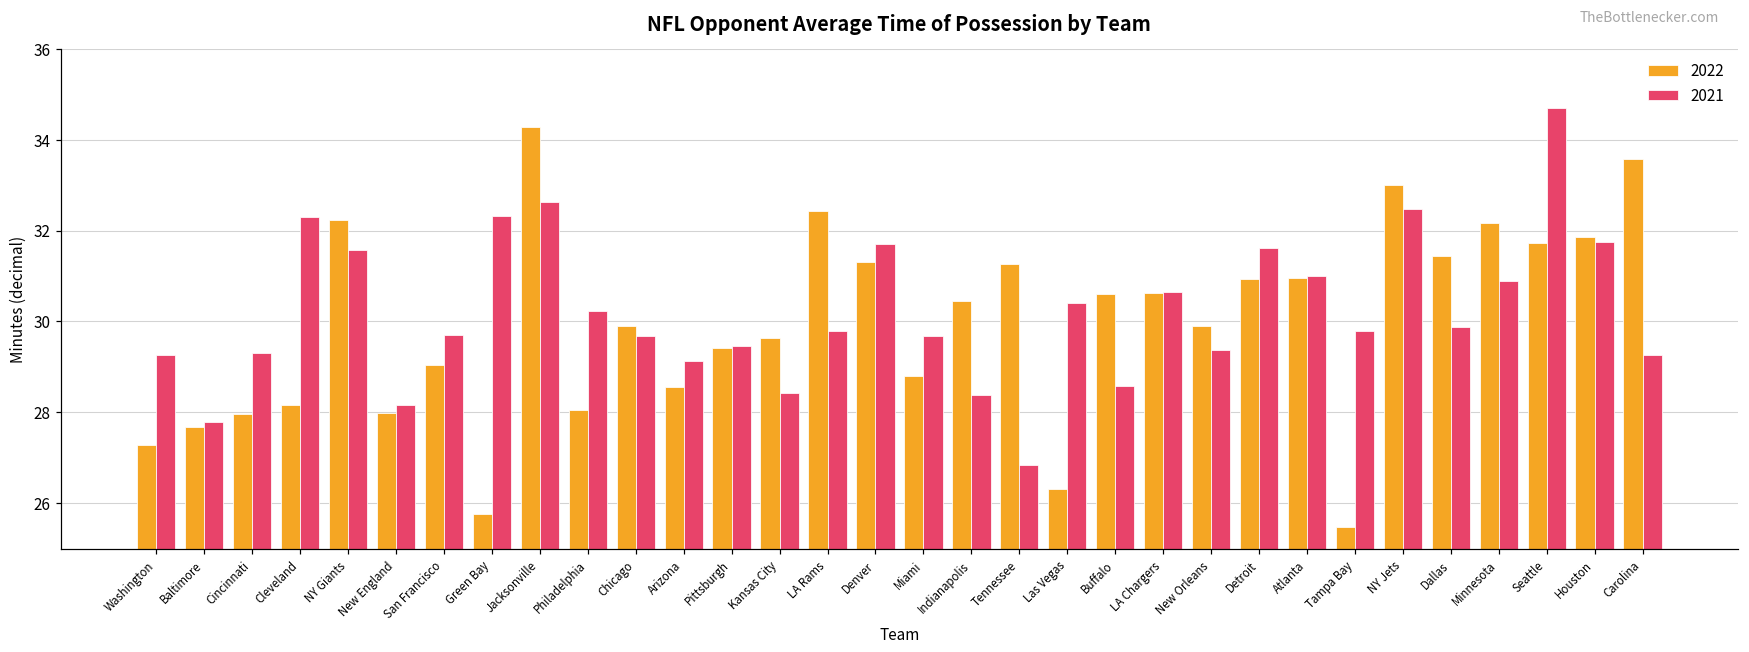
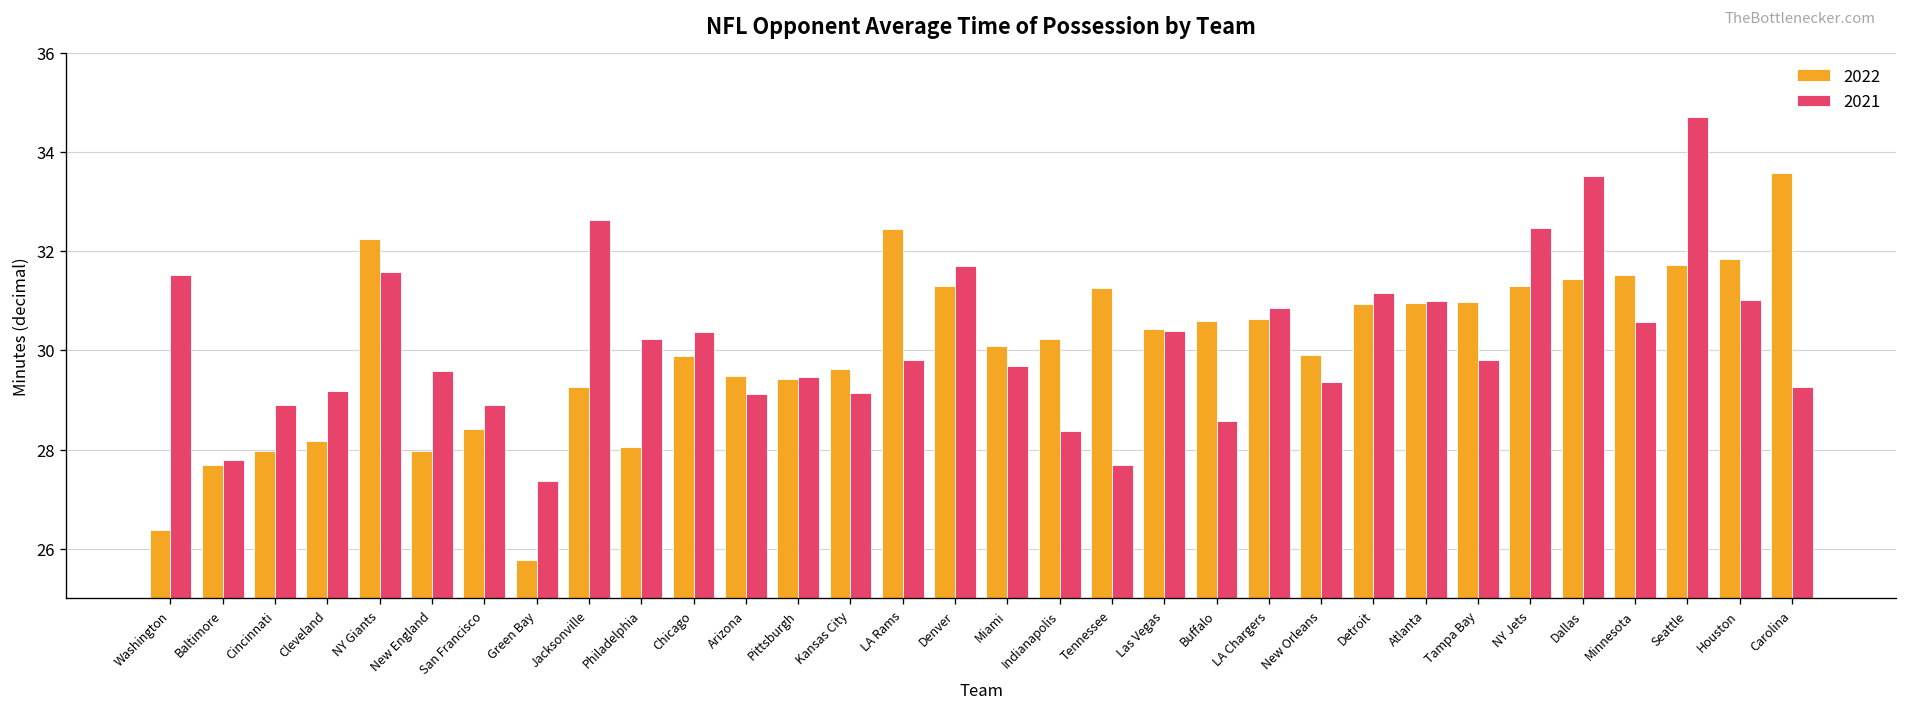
2022, Washington: 27.3 -> 26.4
2021, Washington: 29.3 -> 31.5
2021, Cincinnati: 29.3 -> 28.9
2021, Cleveland: 32.3 -> 29.2
2021, New England: 28.2 -> 29.6
2022, San Francisco: 29.1 -> 28.4
2021, San Francisco: 29.7 -> 28.9
2021, Green Bay: 32.3 -> 27.4
2022, Jacksonville: 34.3 -> 29.3
2021, Chicago: 29.7 -> 30.4
2022, Arizona: 28.6 -> 29.5
2021, Kansas City: 28.4 -> 29.2
2022, Miami: 28.8 -> 30.1
2022, Indianapolis: 30.4 -> 30.2
2021, Tennessee: 26.8 -> 27.7
2022, Las Vegas: 26.3 -> 30.4
2021, LA Chargers: 30.7 -> 30.9
2021, Detroit: 31.6 -> 31.2
2022, Tampa Bay: 25.5 -> 31.0
2022, NY Jets: 33.0 -> 31.3
2021, Dallas: 29.9 -> 33.5
2022, Minnesota: 32.2 -> 31.5
2021, Minnesota: 30.9 -> 30.6
2021, Houston: 31.8 -> 31.0
